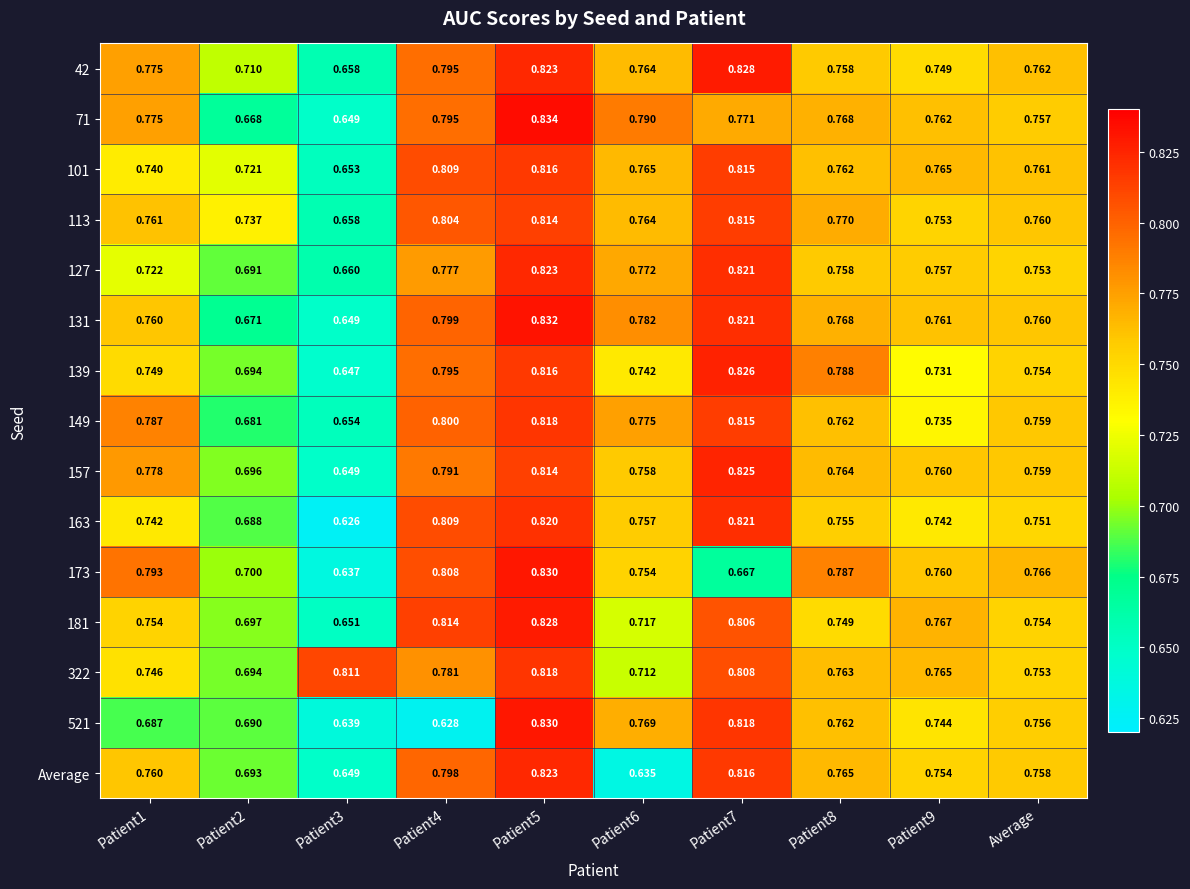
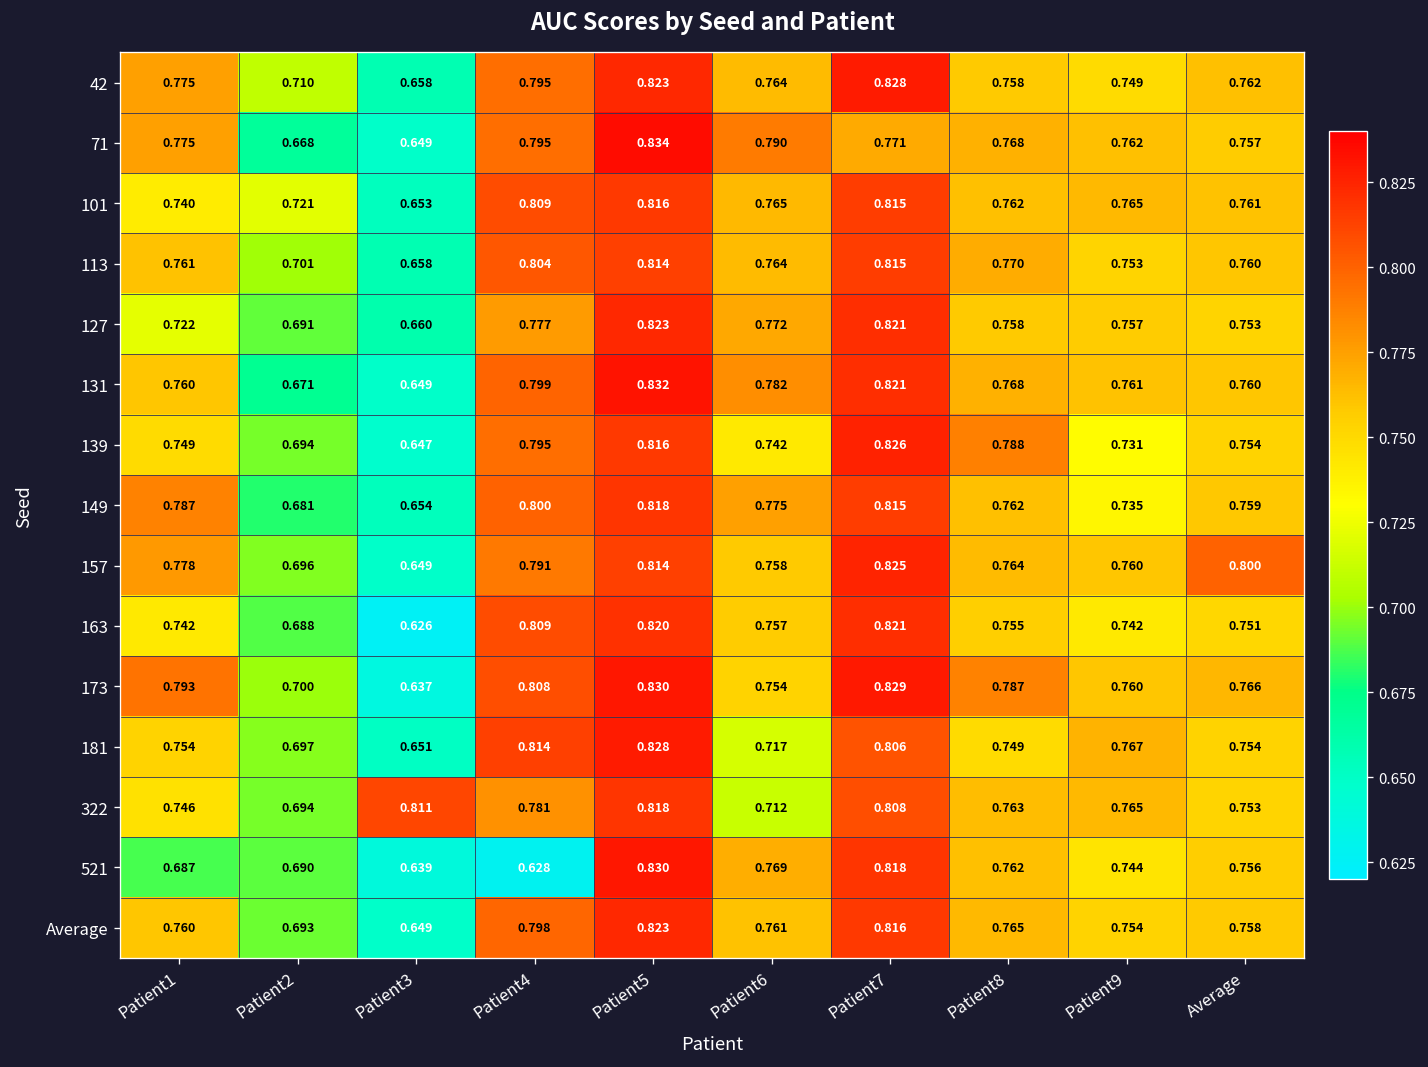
113, Patient2: 0.737 -> 0.701
157, Average: 0.759 -> 0.800
173, Patient7: 0.667 -> 0.829
Average, Patient6: 0.635 -> 0.761
